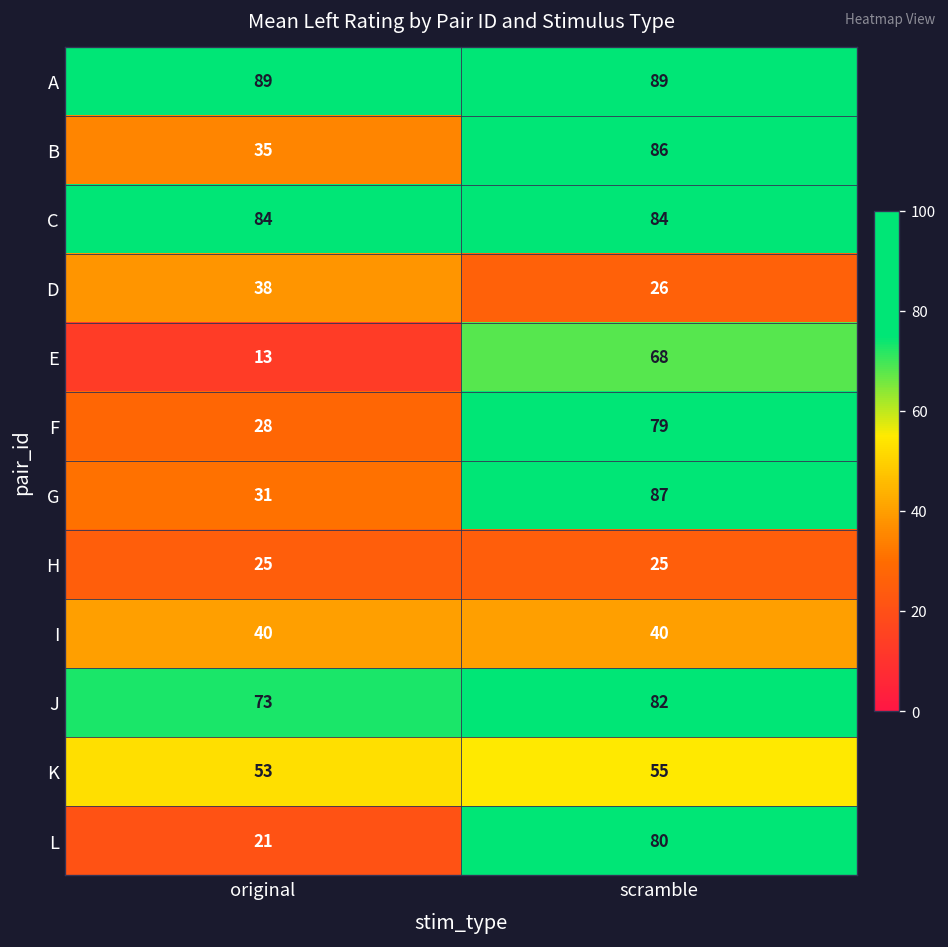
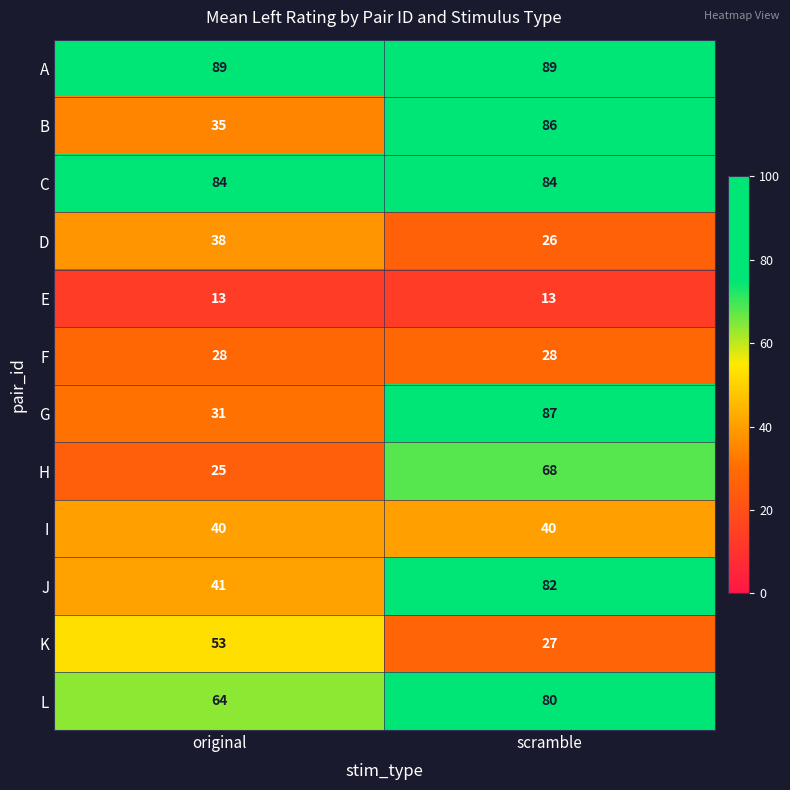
E, scramble: 68 -> 13
F, scramble: 79 -> 28
H, scramble: 25 -> 68
J, original: 73 -> 41
K, scramble: 55 -> 27
L, original: 21 -> 64
